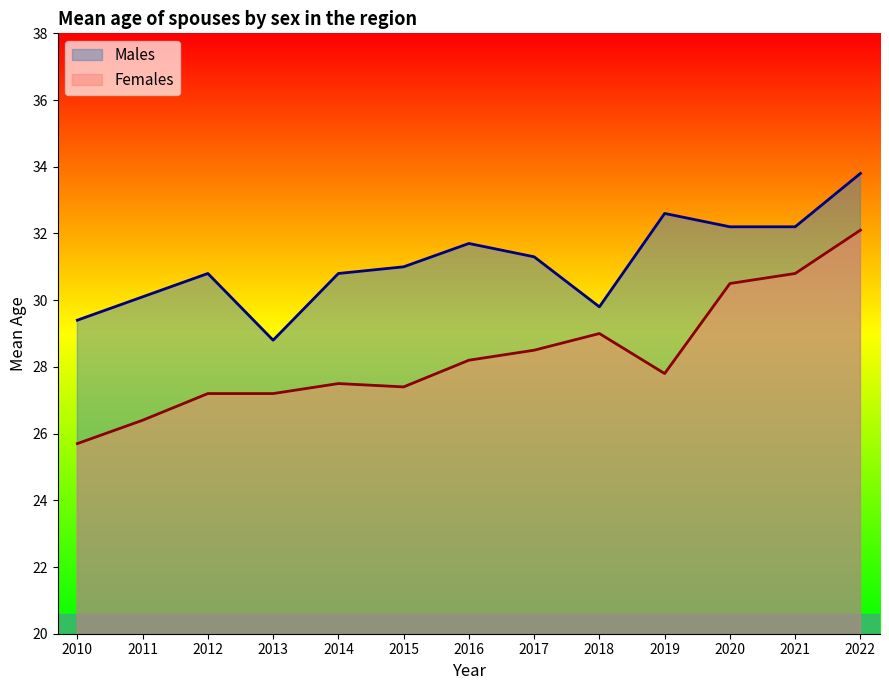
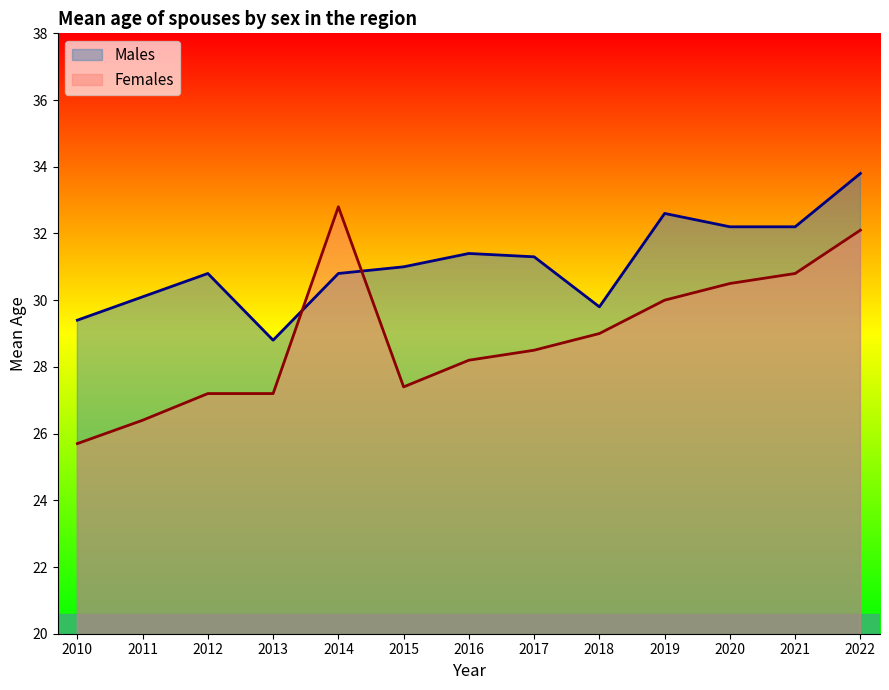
Females, 2014: 27.5 -> 32.8
Males, 2016: 31.7 -> 31.4
Females, 2019: 27.8 -> 30.0
